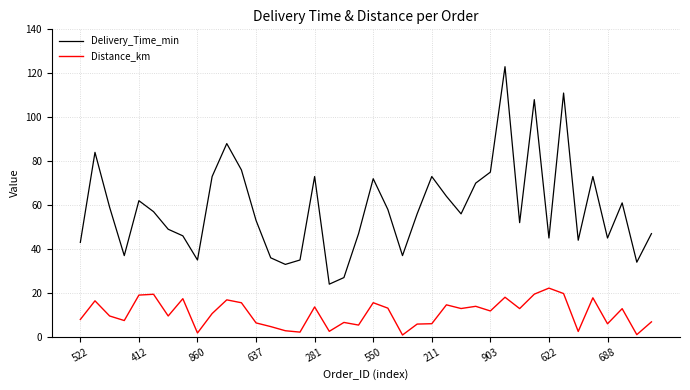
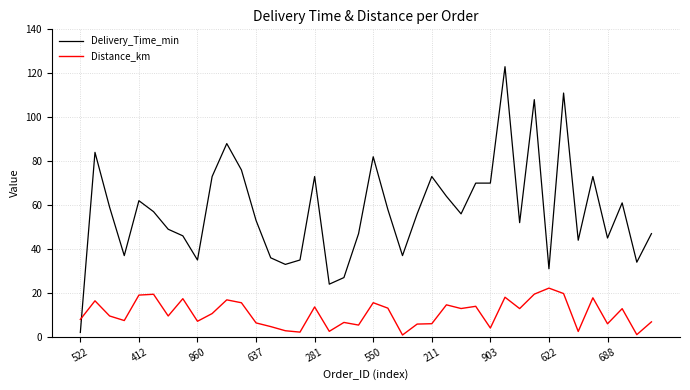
Delivery_Time_min, 522: 43 -> 2
Distance_km, 860: 2 -> 7
Delivery_Time_min, 550: 72 -> 82
Delivery_Time_min, 903: 75 -> 70
Distance_km, 903: 12 -> 4
Delivery_Time_min, 622: 45 -> 31
